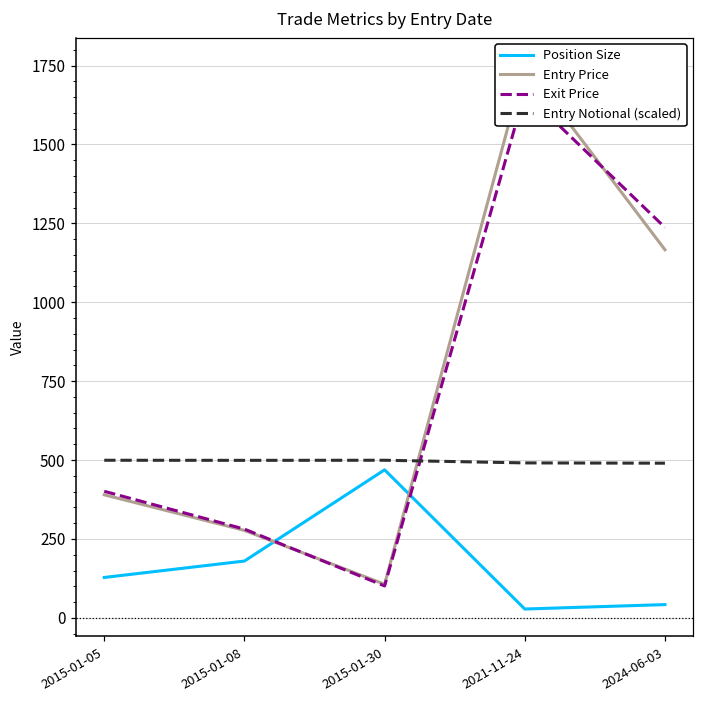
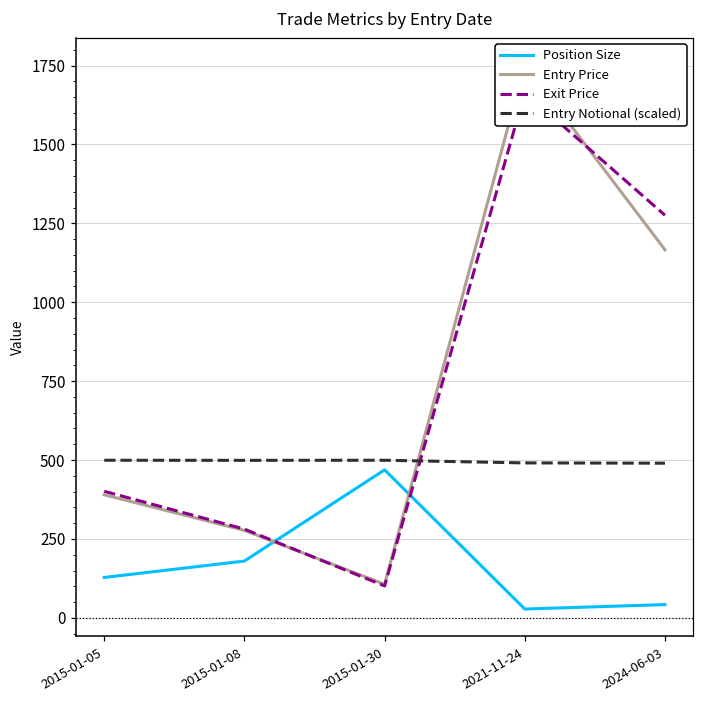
Exit Price, 2024-06-03: 1240 -> 1280
